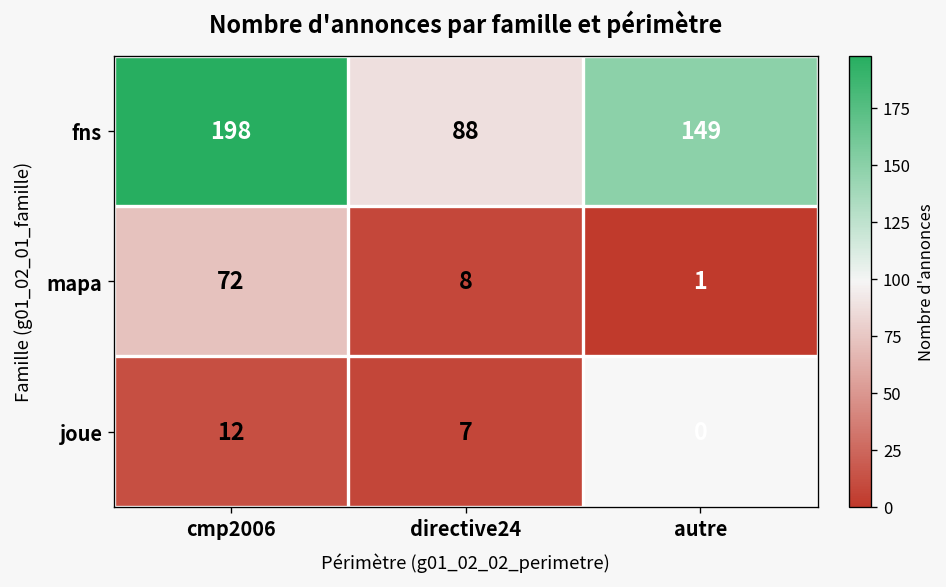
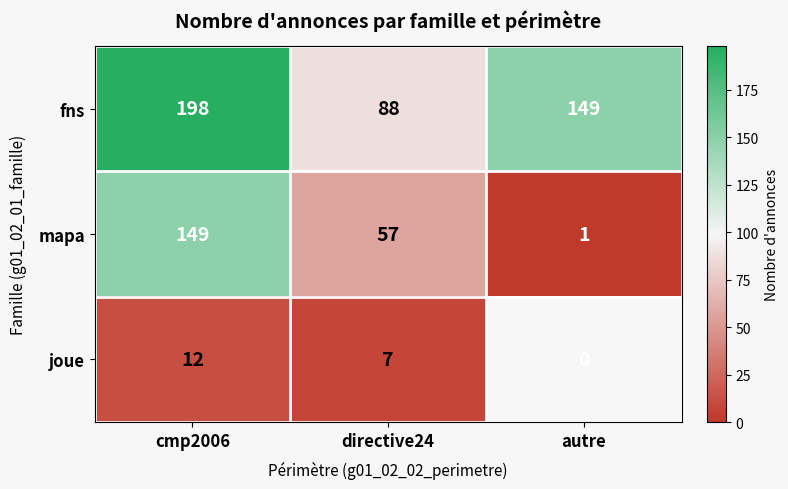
mapa, cmp2006: 72 -> 149
mapa, directive24: 8 -> 57
